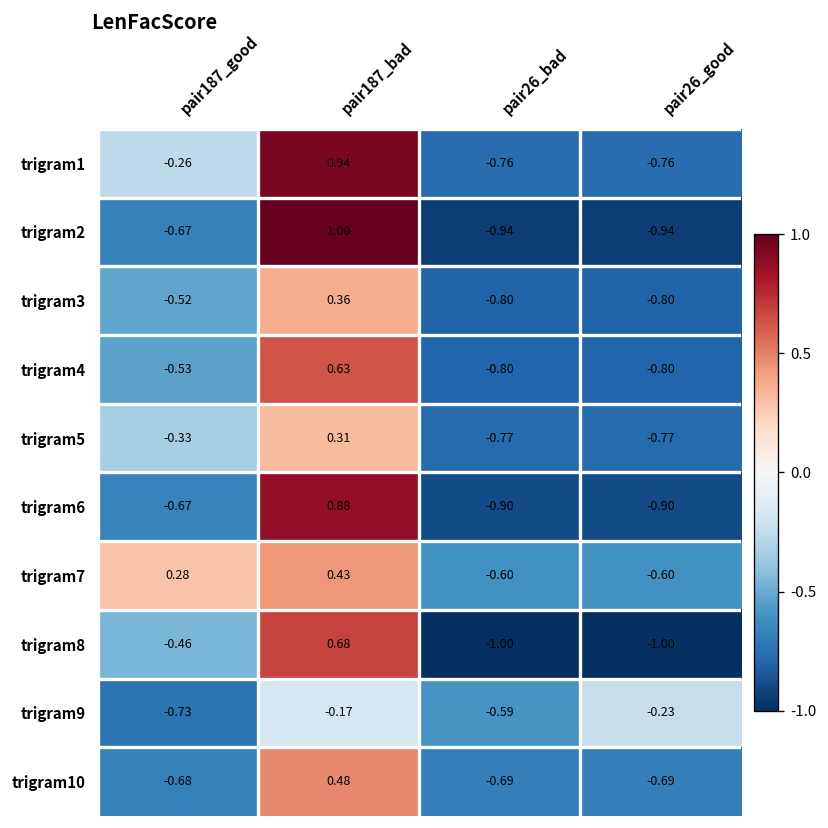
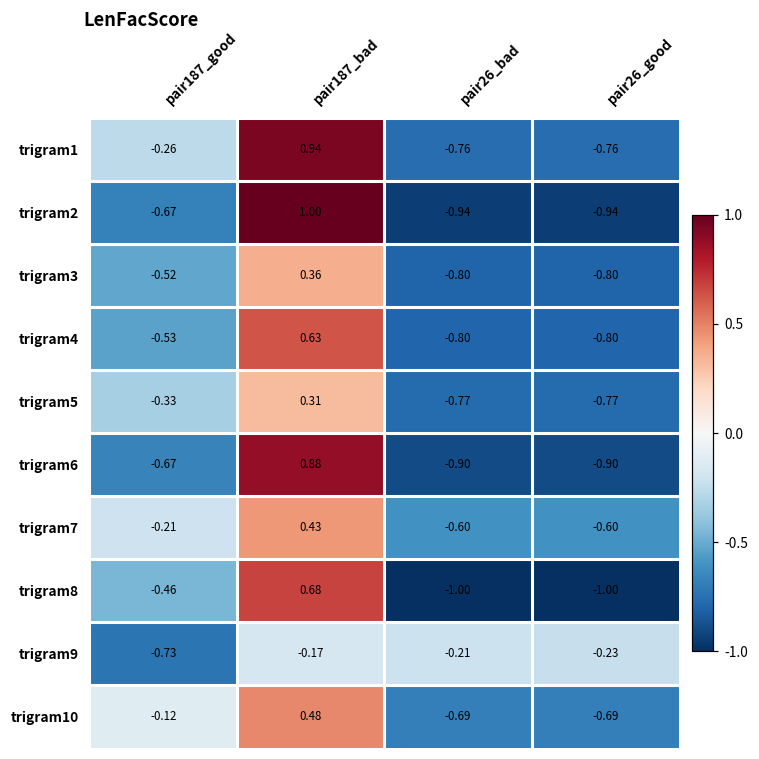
trigram7, pair187_good: 0.28 -> -0.21
trigram9, pair26_bad: -0.59 -> -0.21
trigram10, pair187_good: -0.68 -> -0.12
